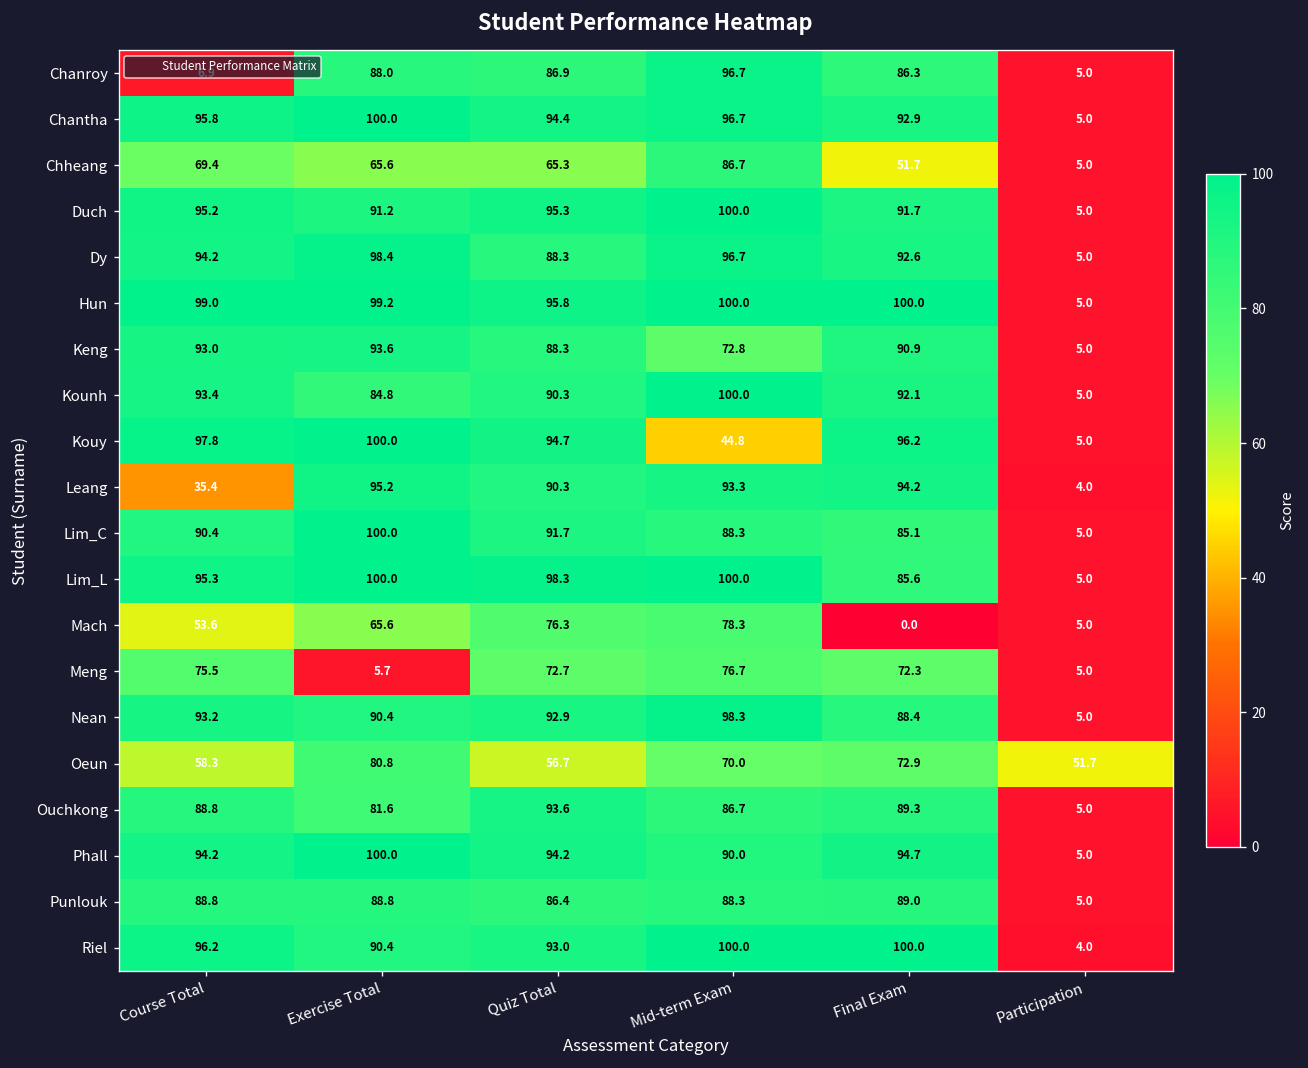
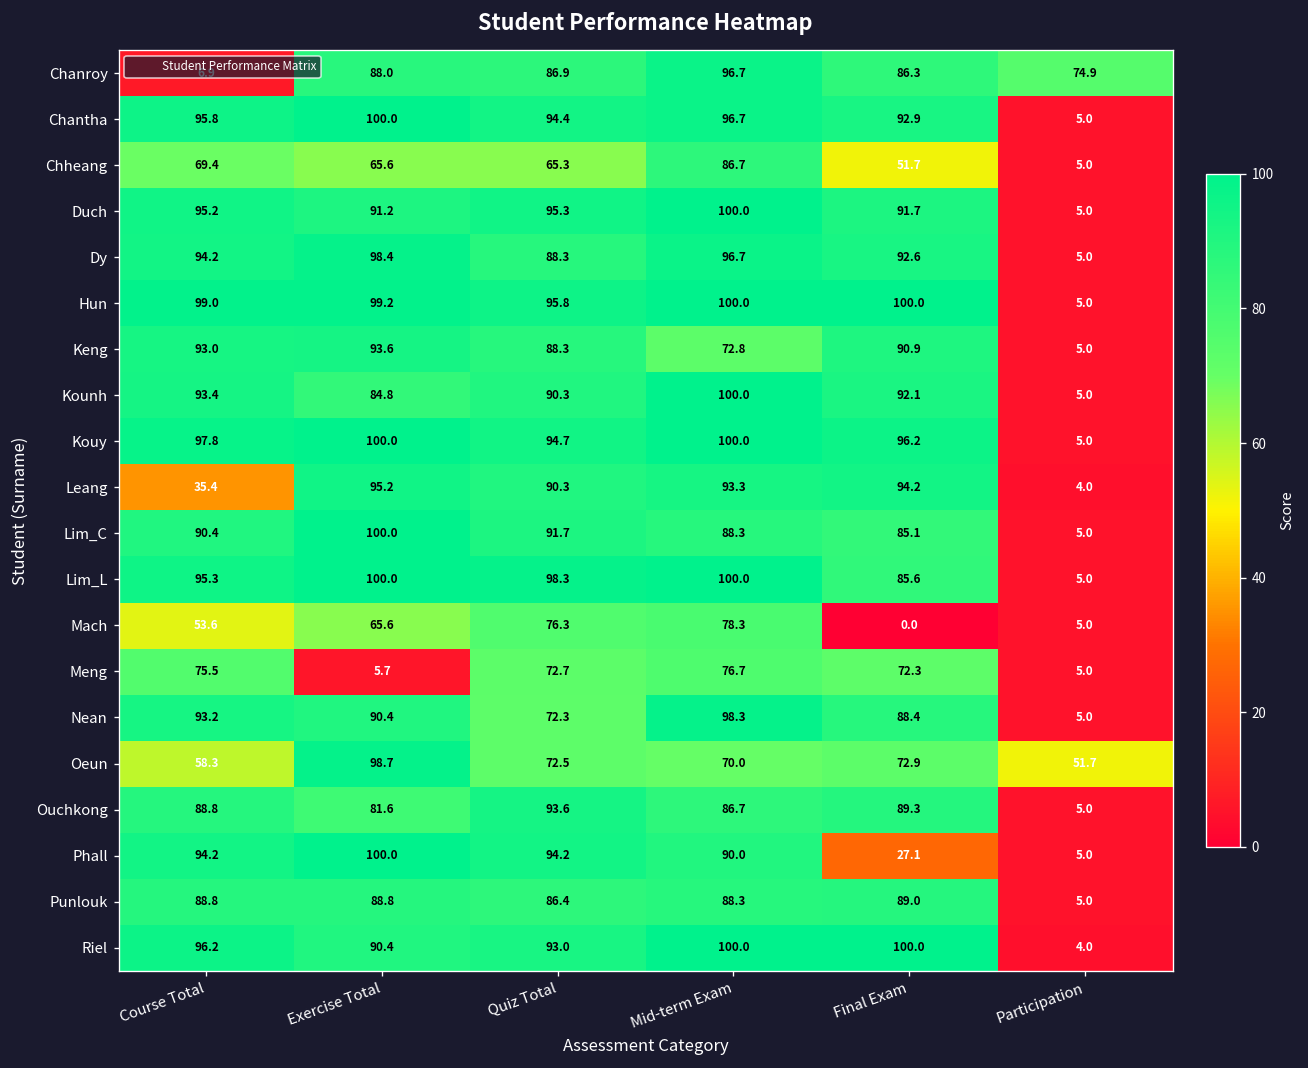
Chanroy, Participation: 5.0 -> 74.9
Kouy, Mid-term Exam: 44.8 -> 100.0
Nean, Quiz Total: 92.9 -> 72.3
Oeun, Exercise Total: 80.8 -> 98.7
Oeun, Quiz Total: 56.7 -> 72.5
Phall, Final Exam: 94.7 -> 27.1
